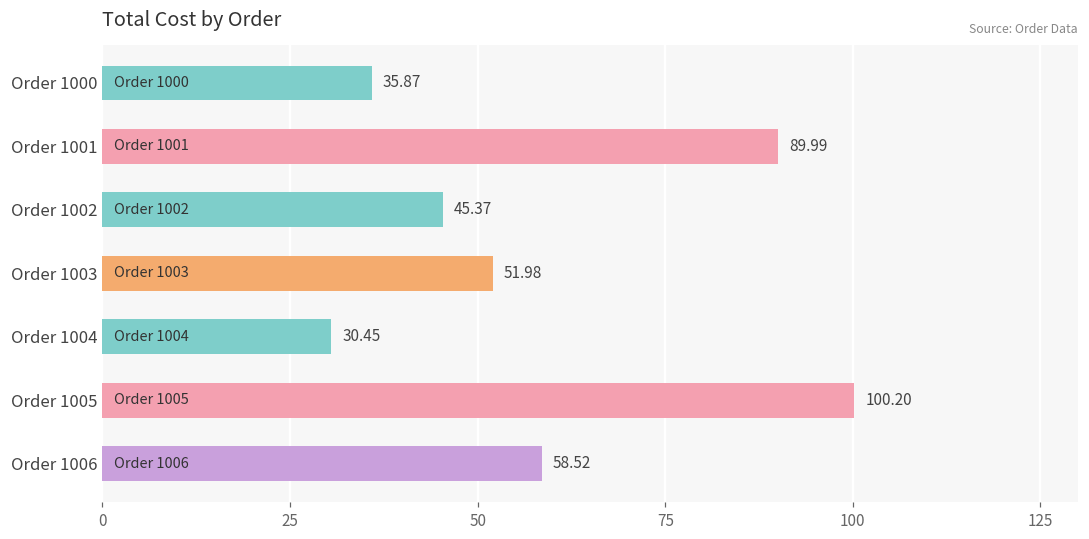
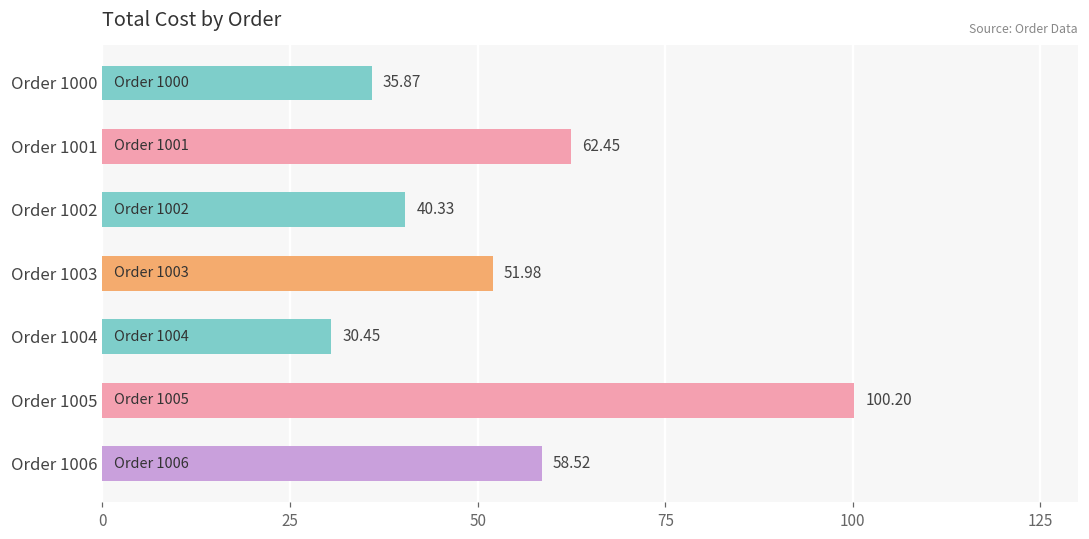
Order 1001: 89.99 -> 62.45
Order 1002: 45.37 -> 40.33
